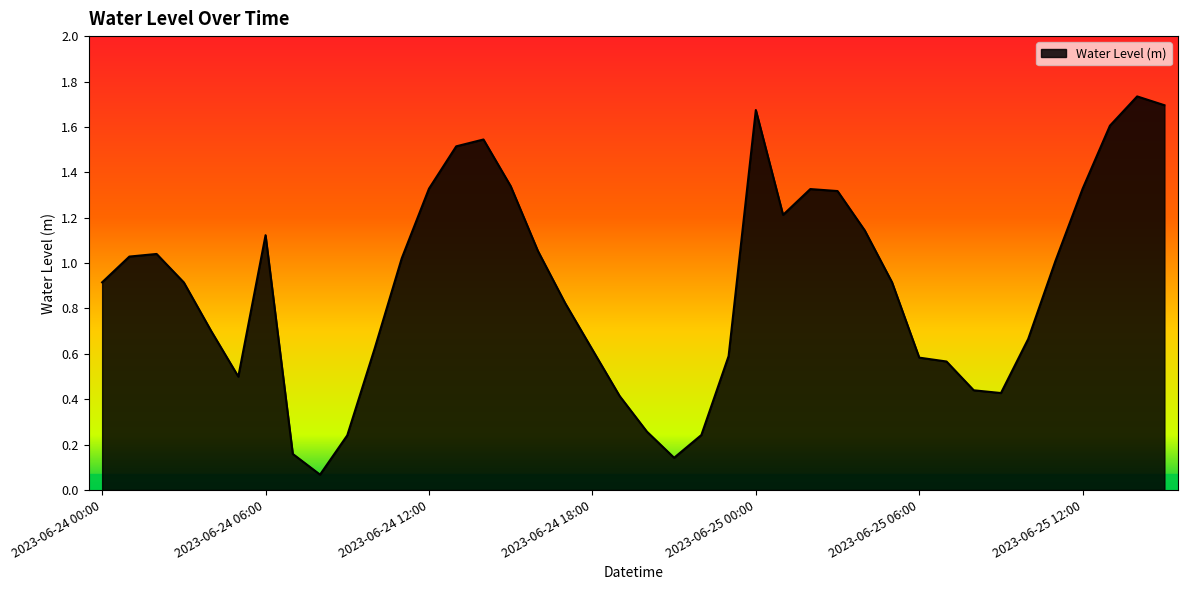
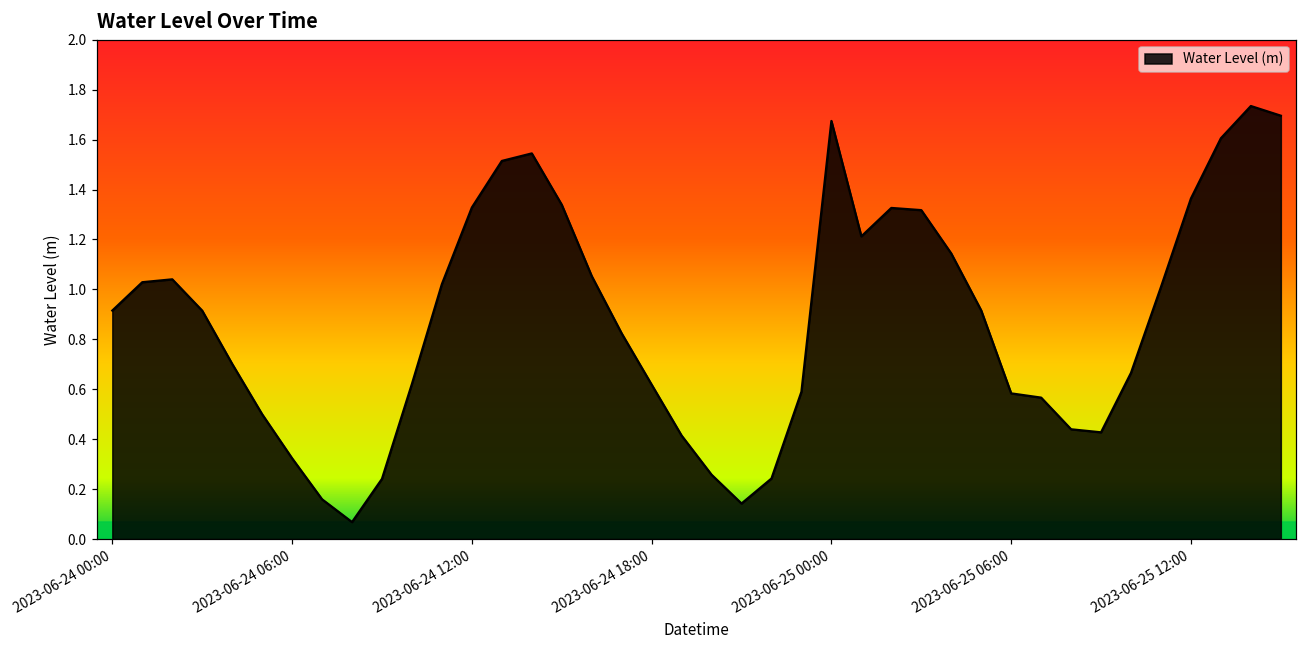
2023-06-24 06:00: 1.12 -> 0.32
2023-06-25 12:00: 1.33 -> 1.36
